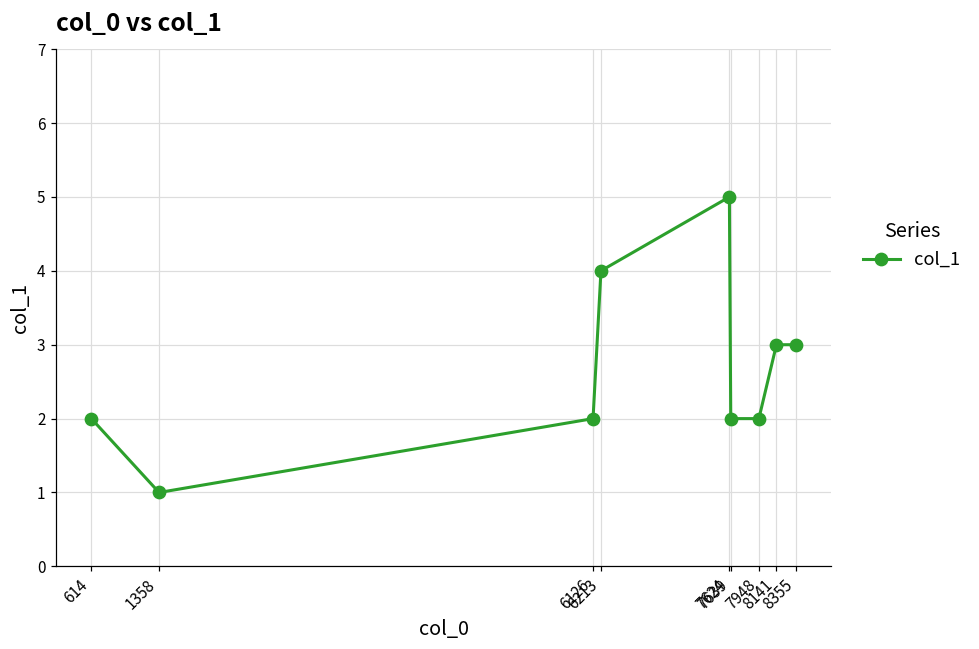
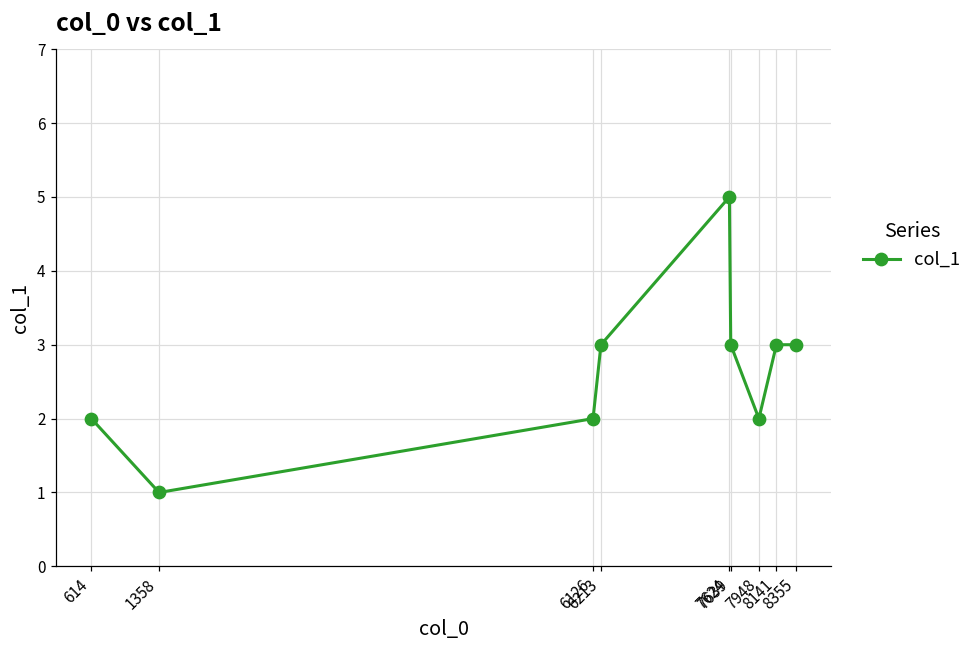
6213: 4 -> 3
7639: 2 -> 3
